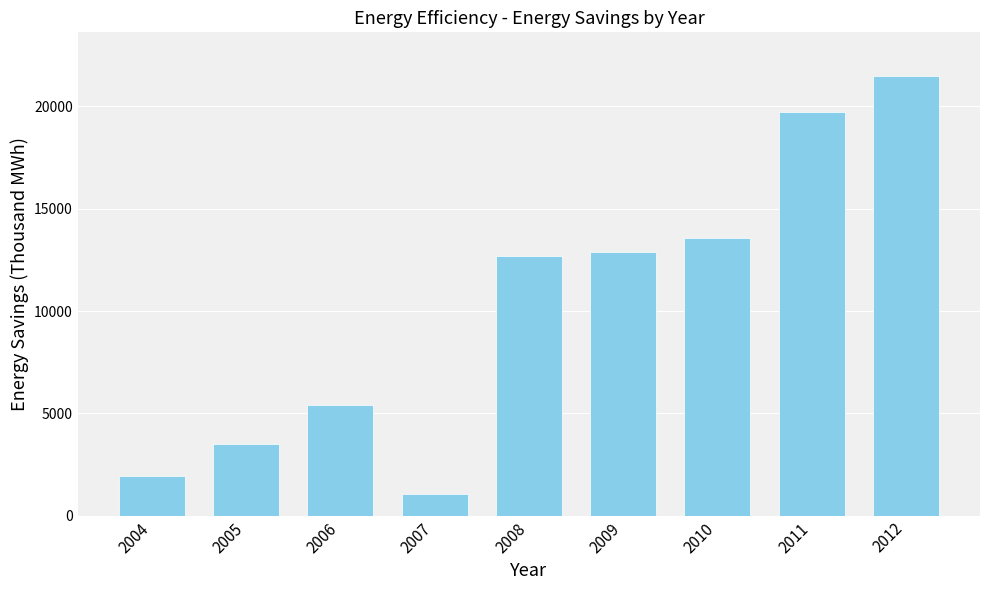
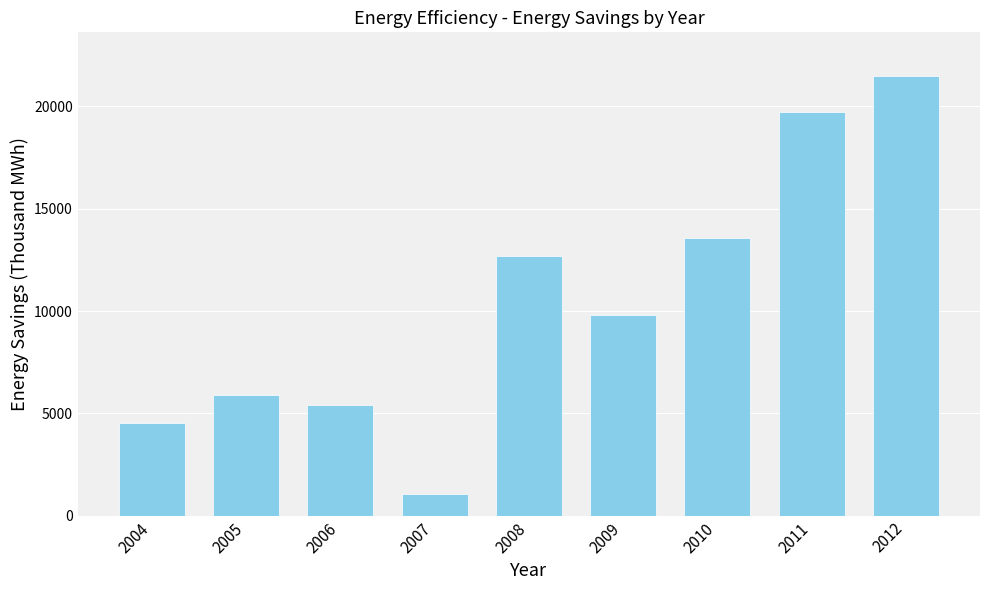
2004: 1900 -> 4500
2005: 3500 -> 5900
2009: 12900 -> 9800
